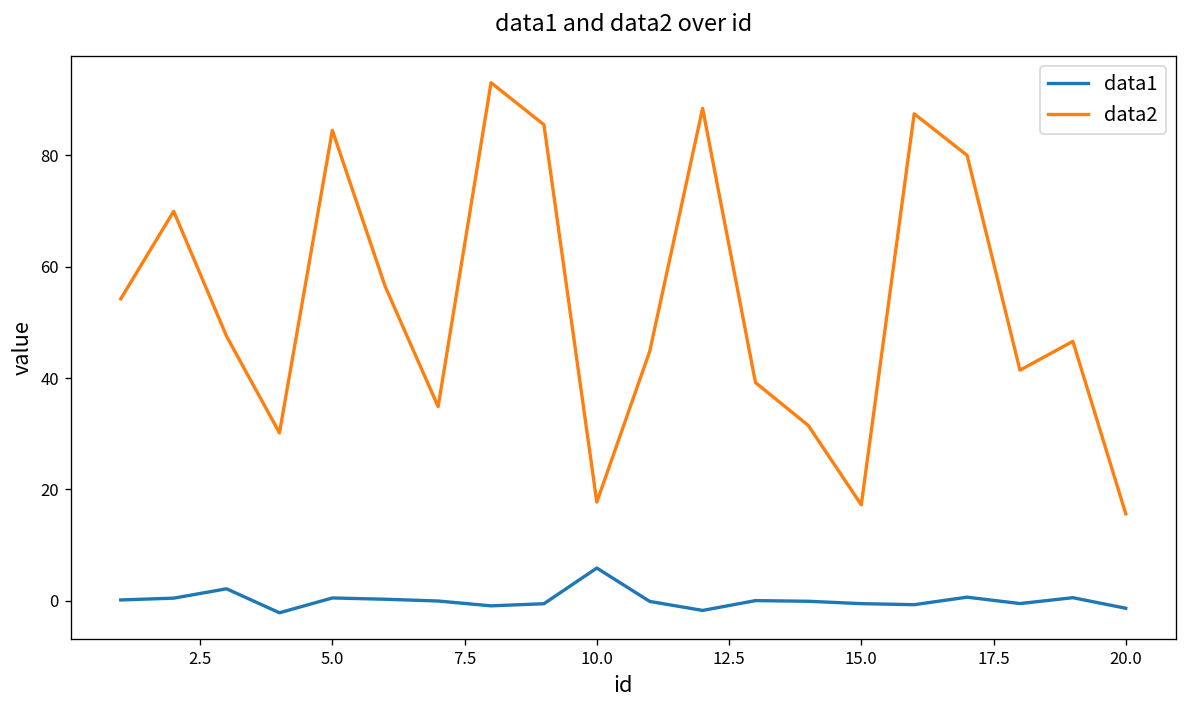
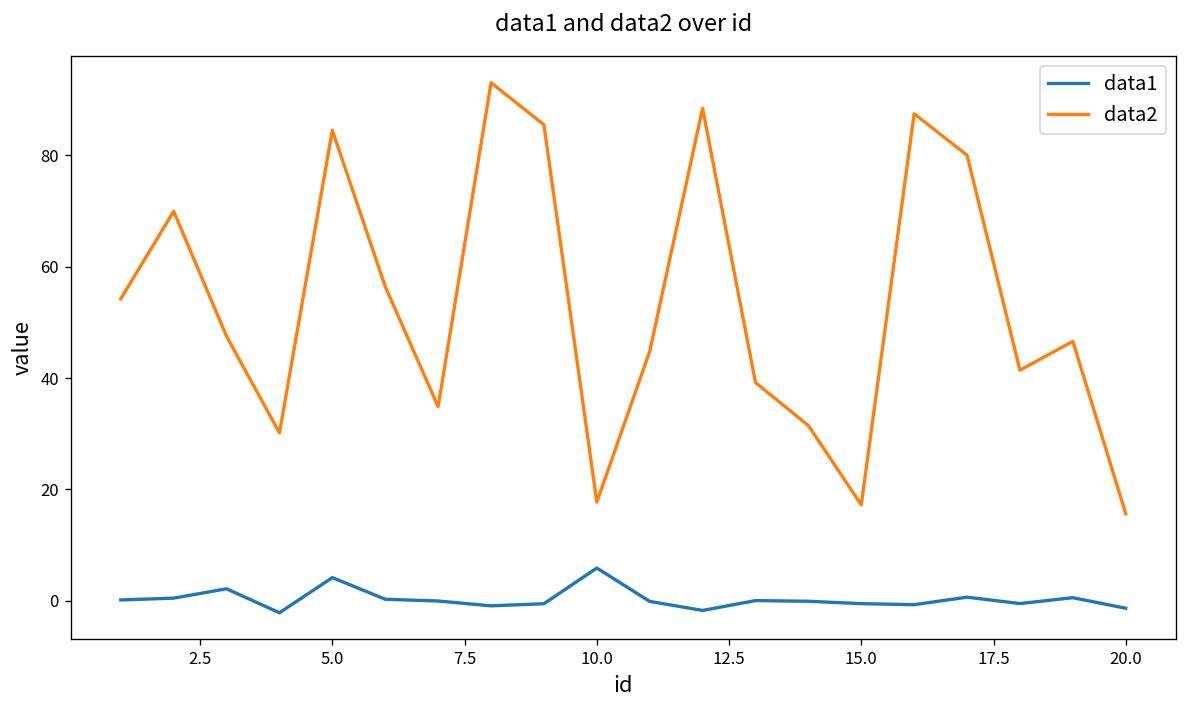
data1, 5.0: 1 -> 4
